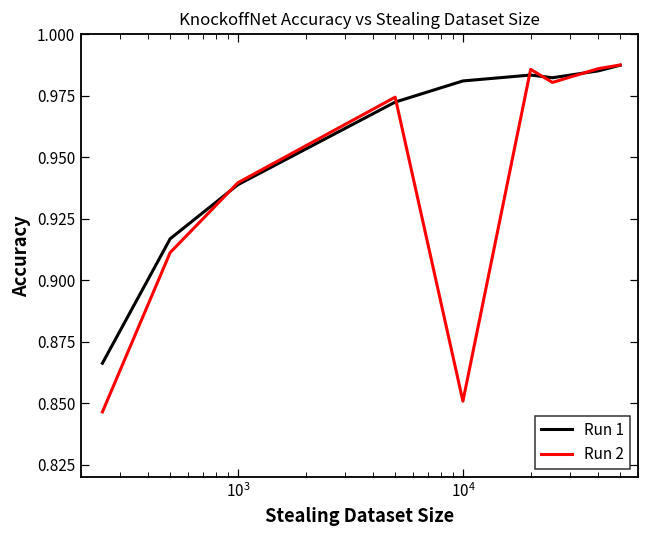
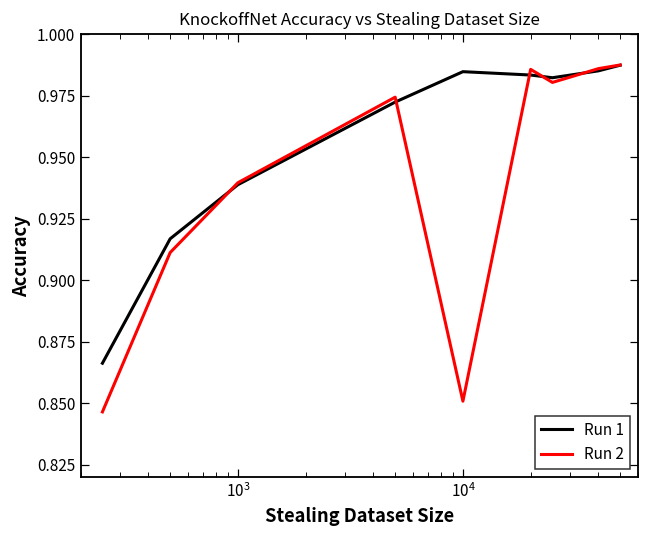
Run 1, 10^4: 0.981 -> 0.985
